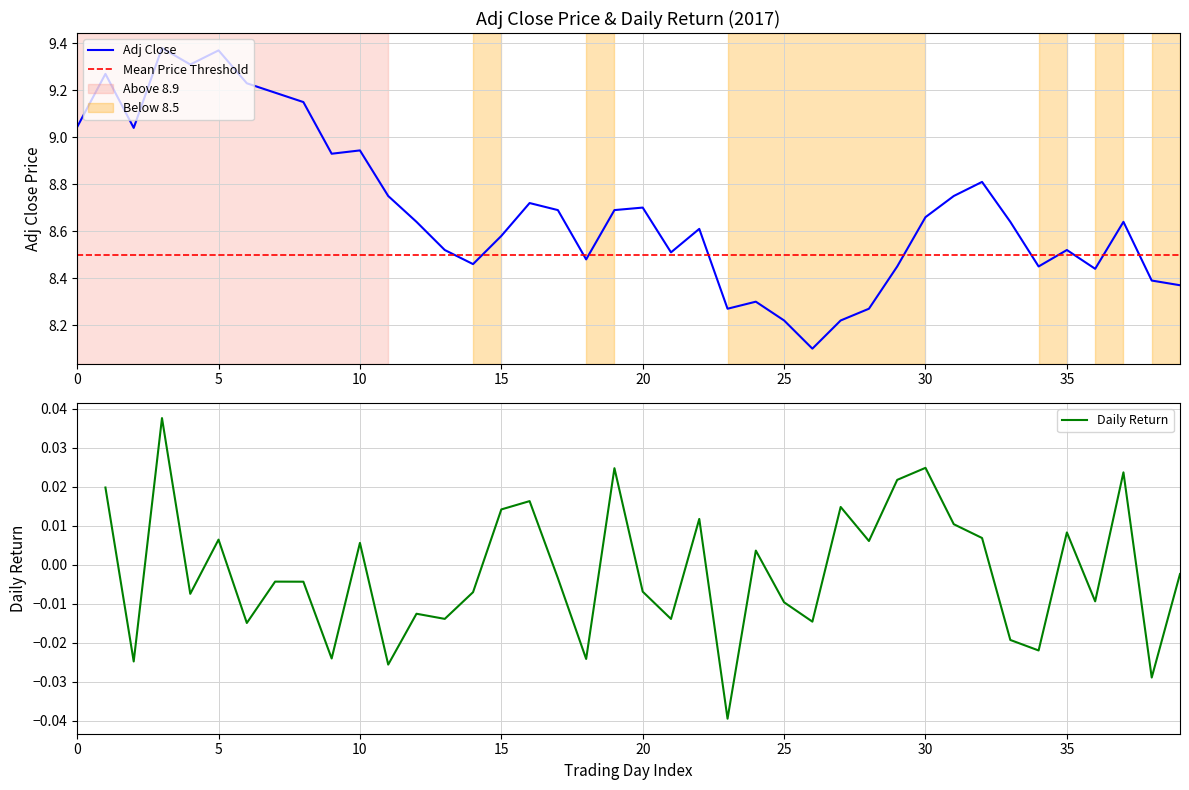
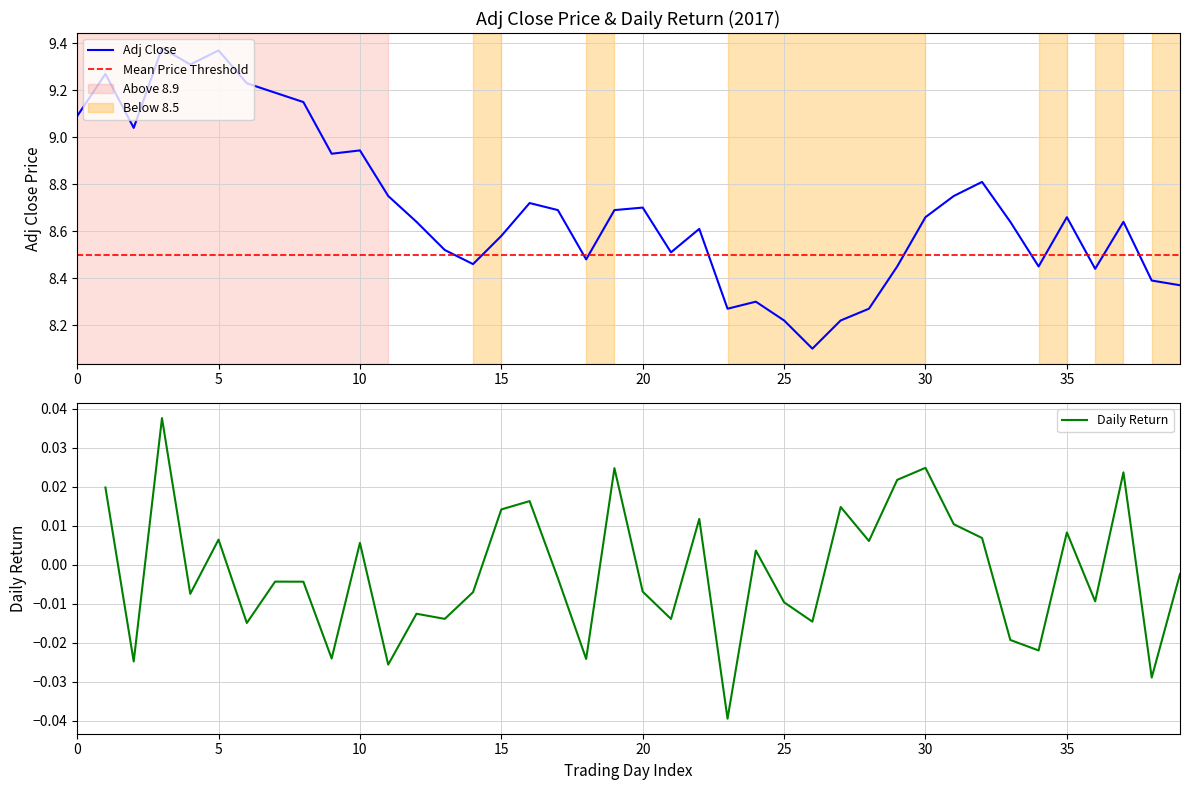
Adj Close Price & Daily Return (2017), 0: 9.04 -> 9.09
Adj Close Price & Daily Return (2017), 35: 8.52 -> 8.66
